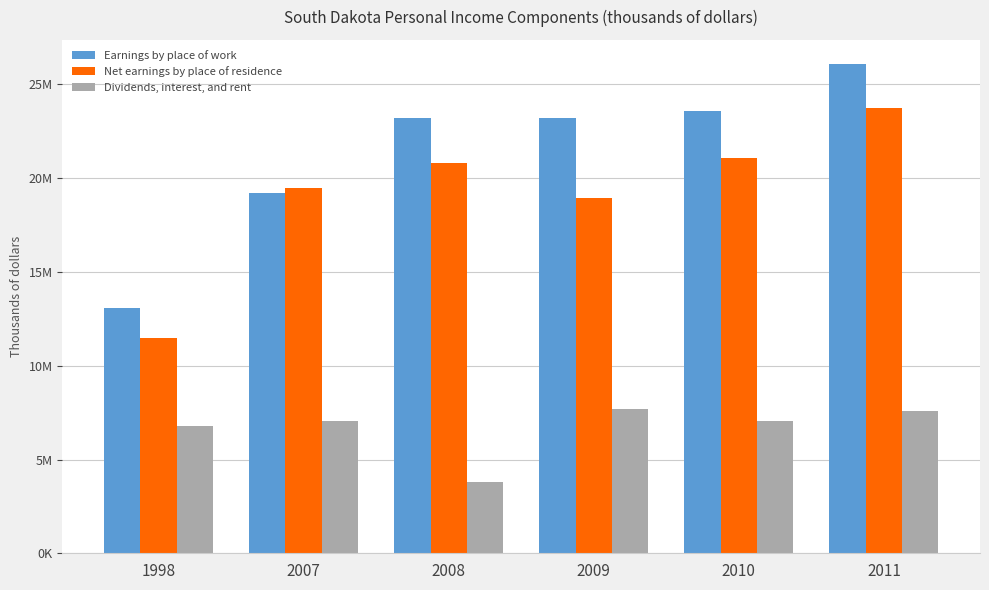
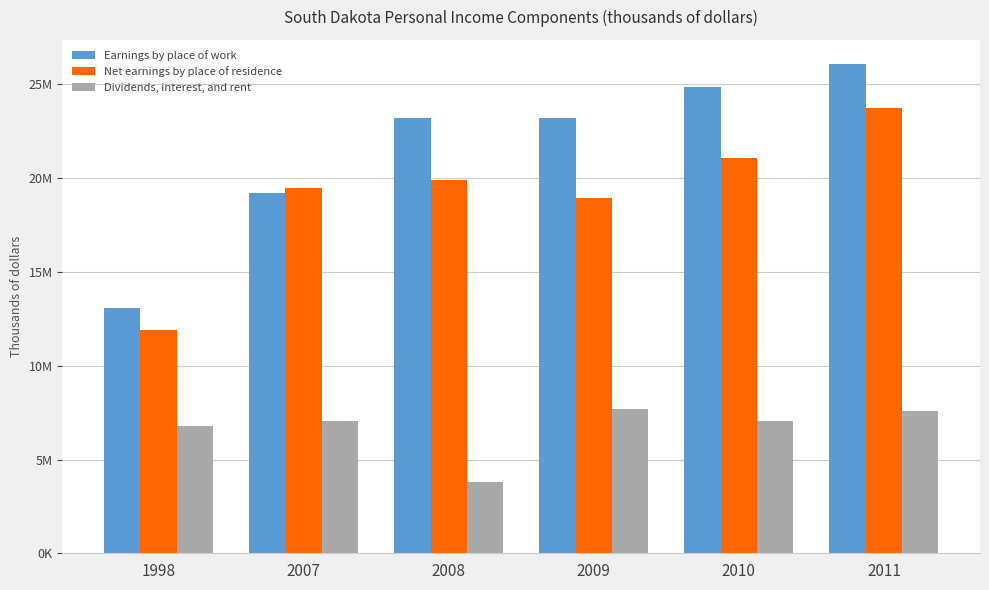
Net earnings by place of residence, 1998: 11500000 -> 11900000
Net earnings by place of residence, 2008: 20800000 -> 19900000
Earnings by place of work, 2010: 23600000 -> 24800000
